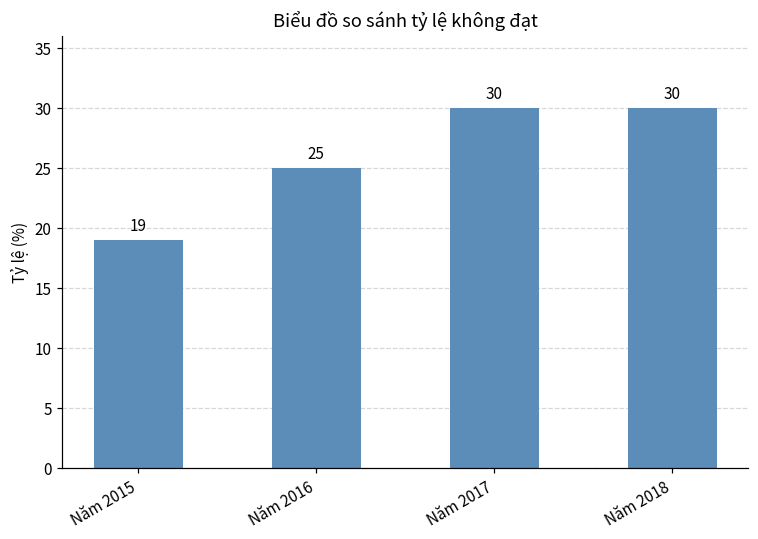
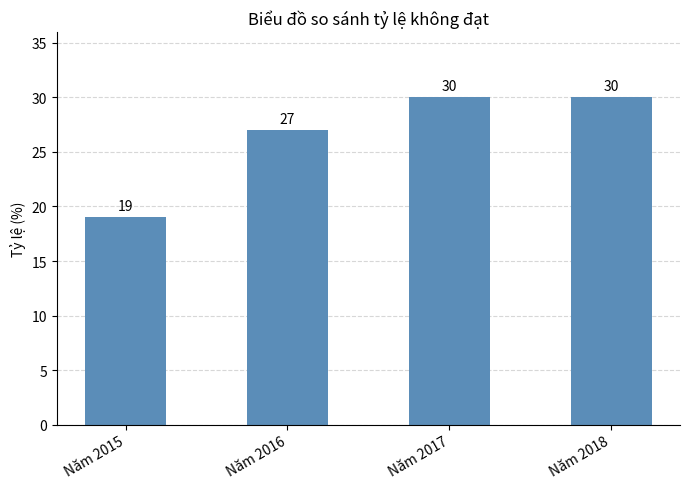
Năm 2016: 25 -> 27
